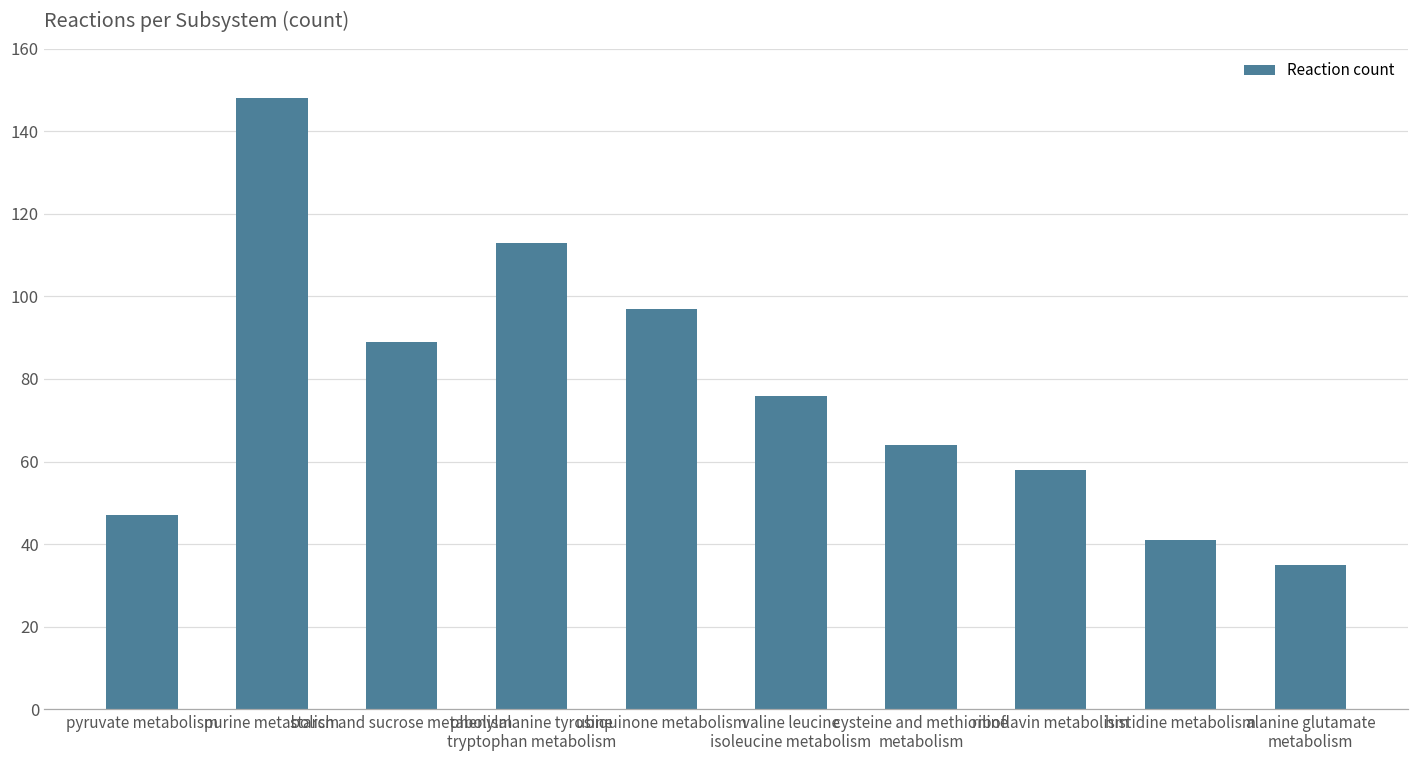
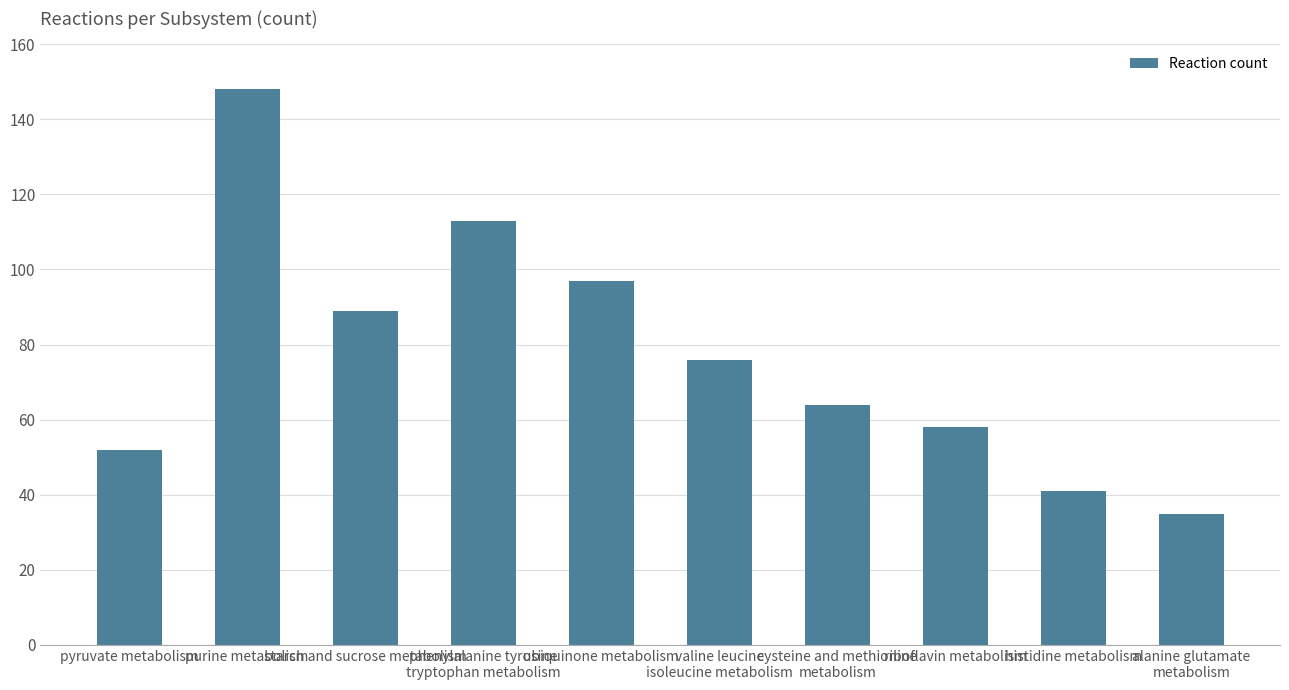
pyruvate metabolism: 47 -> 52
